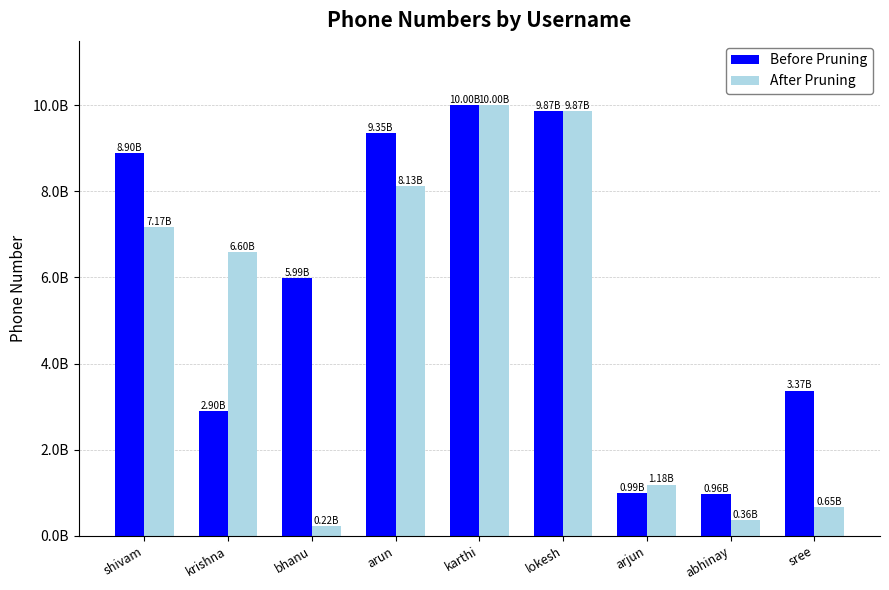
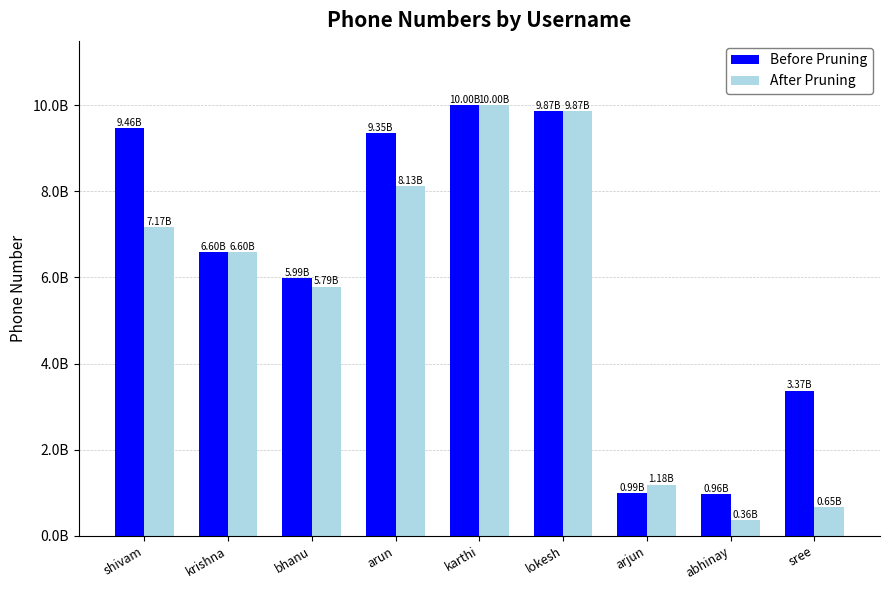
Before Pruning, shivam: 8.90B -> 9.46B
Before Pruning, krishna: 2.90B -> 6.60B
After Pruning, bhanu: 0.22B -> 5.79B
